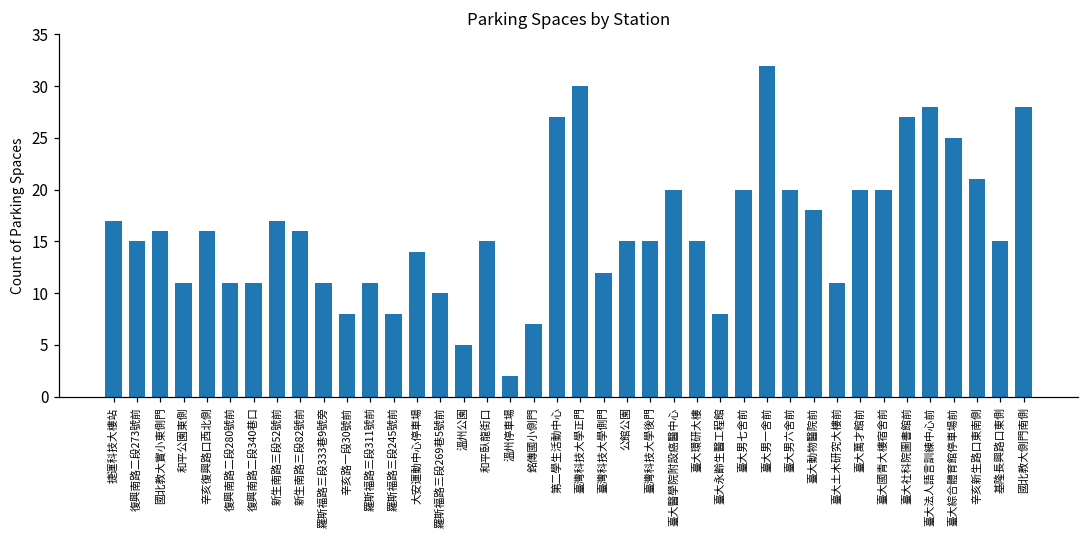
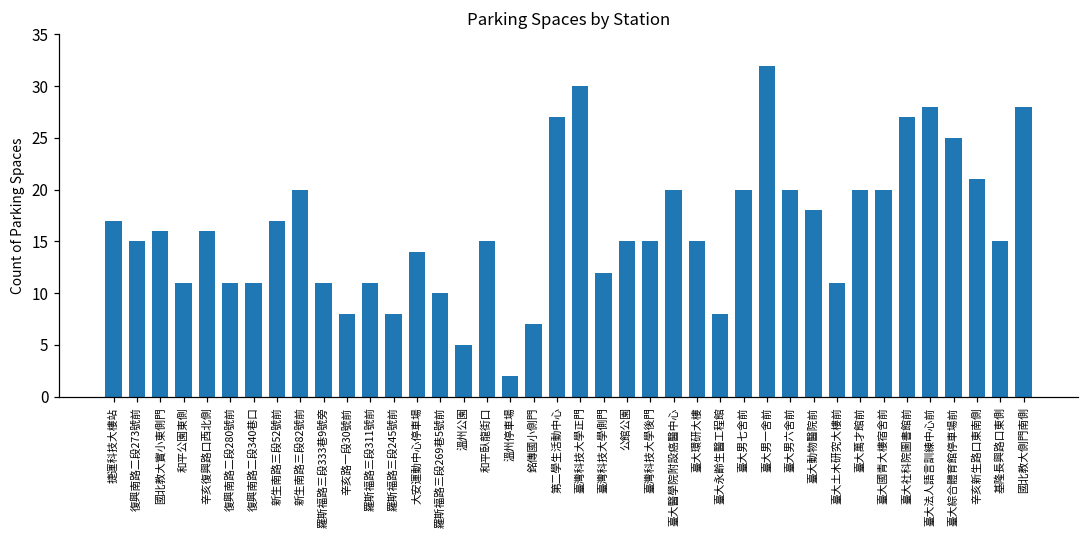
新生南路三段82號前: 16 -> 20
